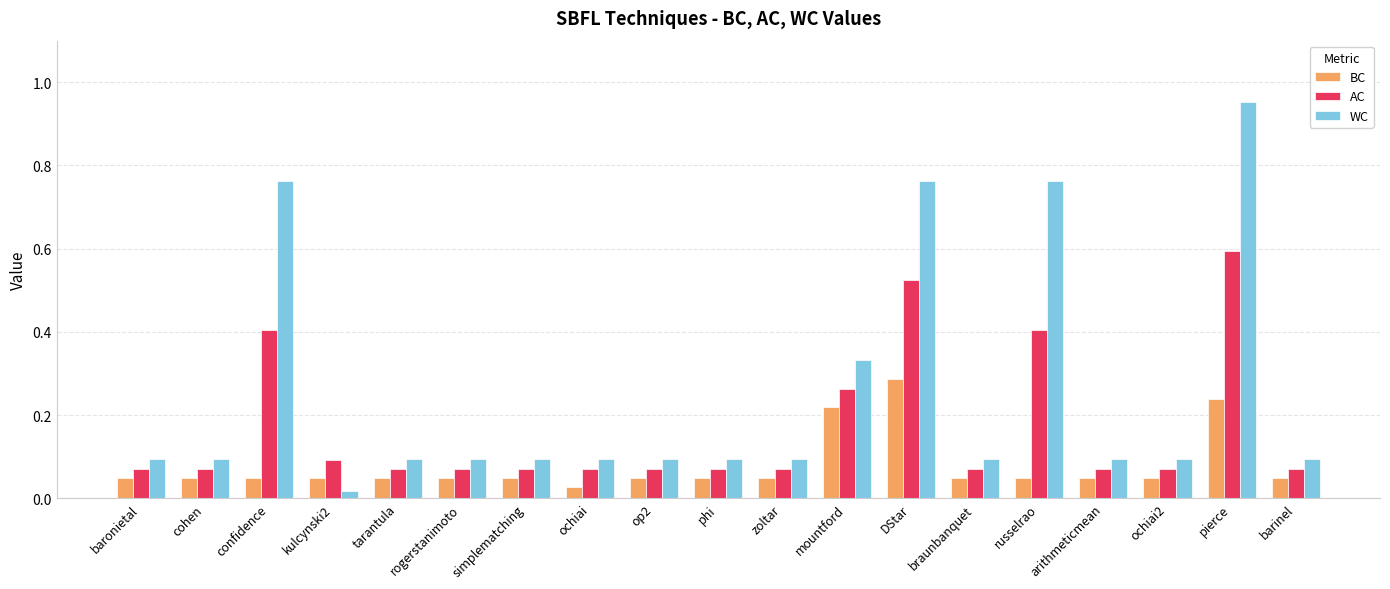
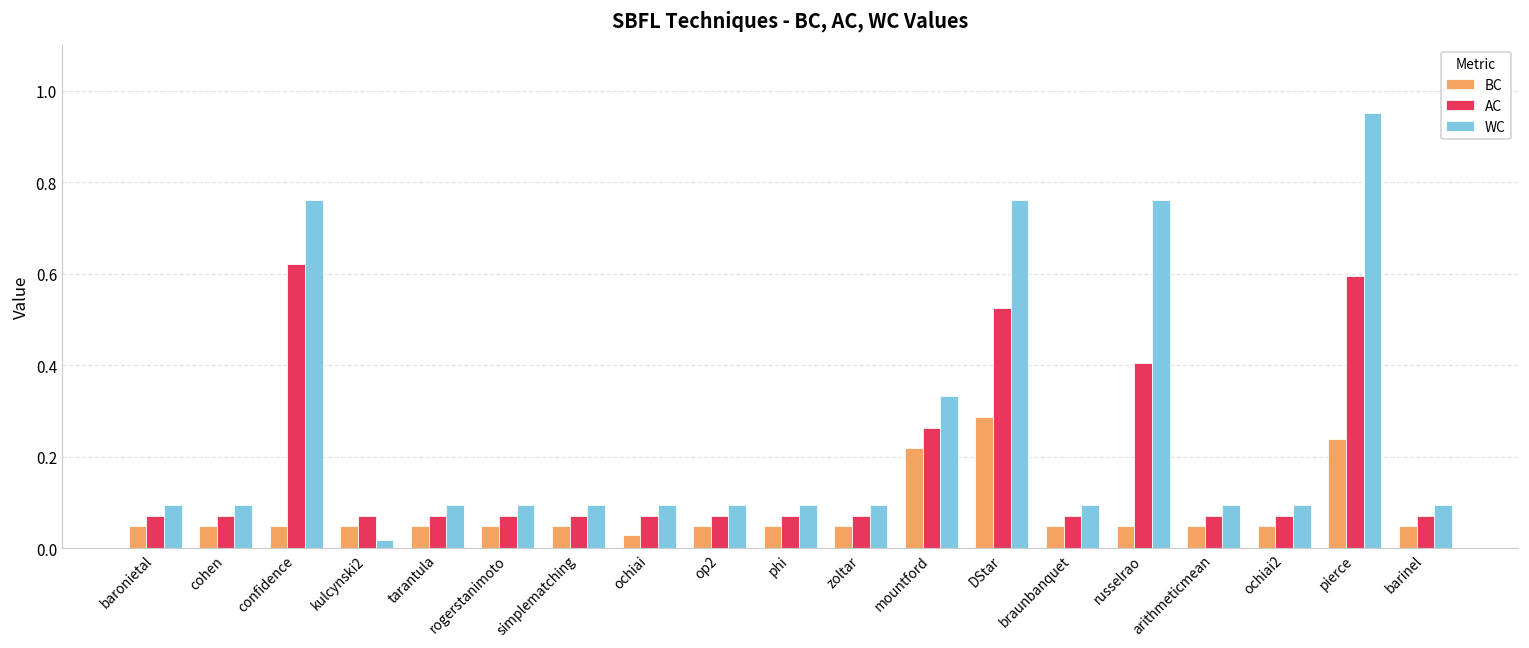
AC, confidence: 0.41 -> 0.62
AC, kulcynski2: 0.09 -> 0.07
